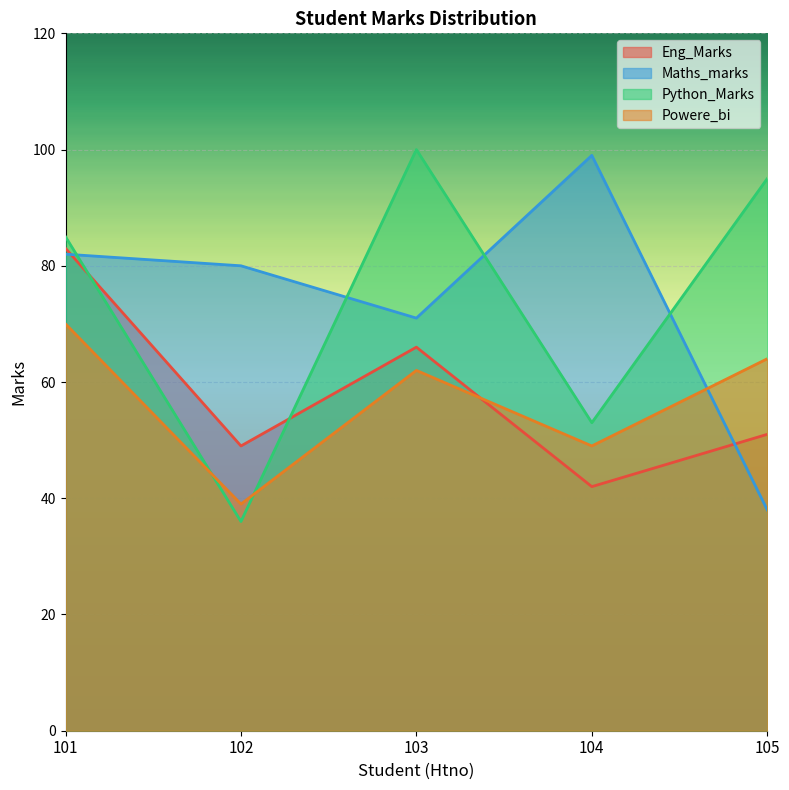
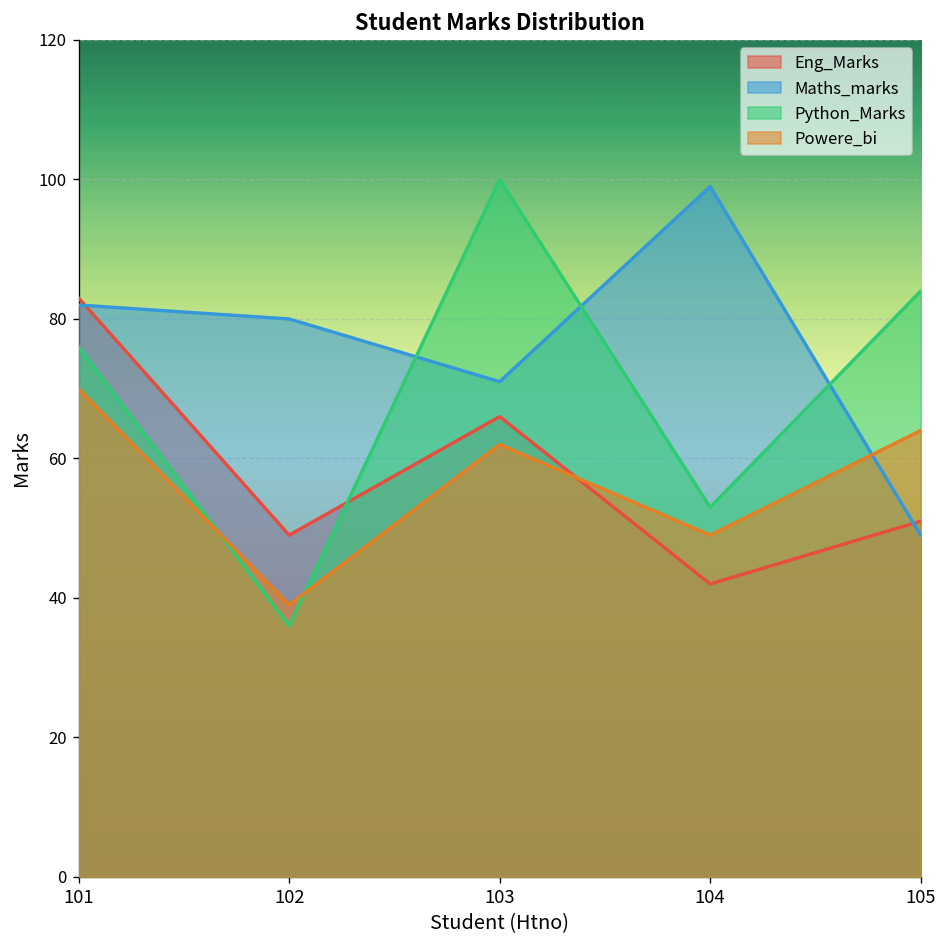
Python_Marks, 101: 85 -> 76
Maths_marks, 105: 38 -> 49
Python_Marks, 105: 95 -> 84
